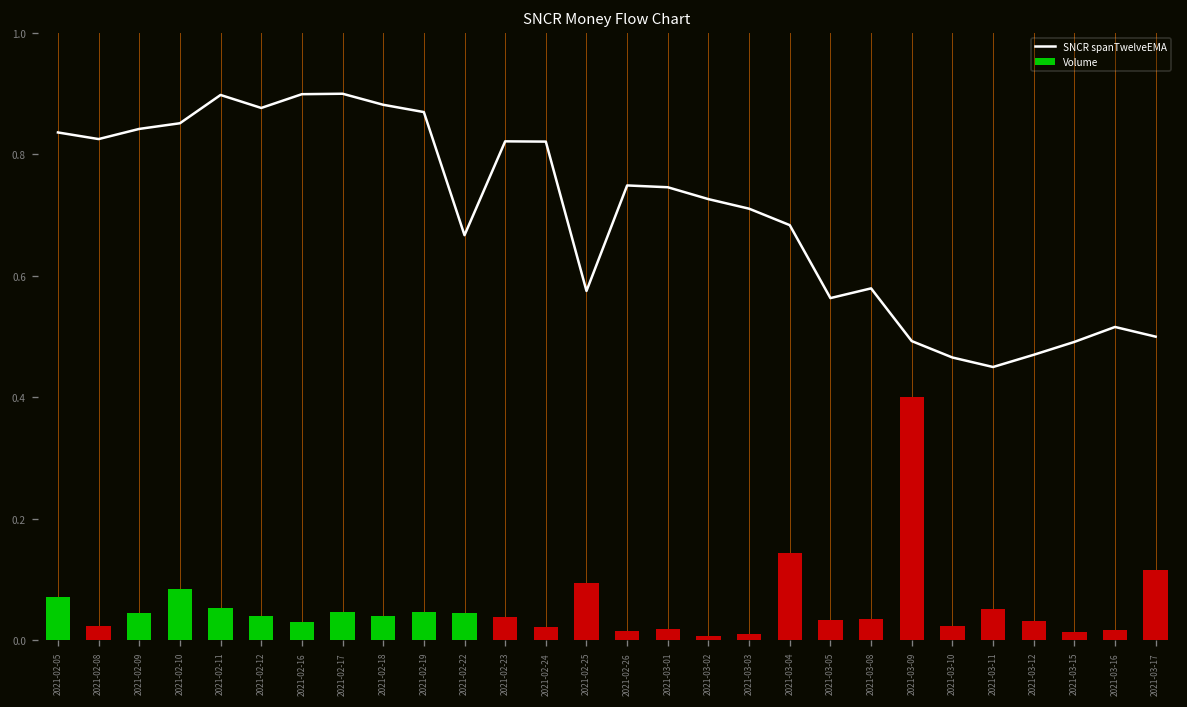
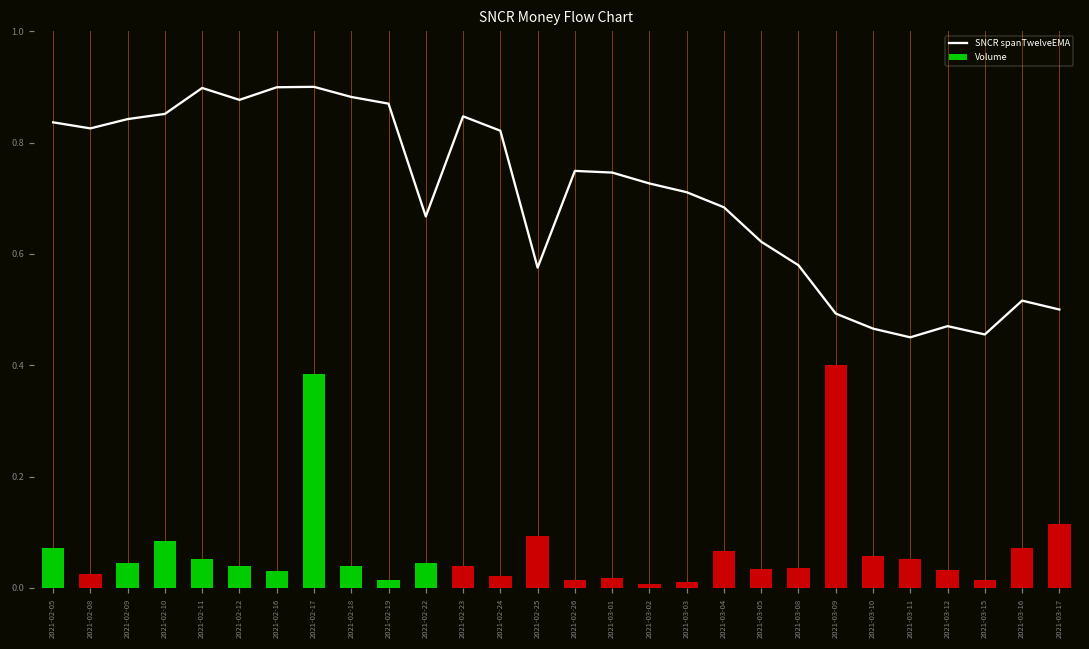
Volume, 2021-02-17: 0.05 -> 0.38
Volume, 2021-02-19: 0.05 -> 0.01
SNCR spanTwelveEMA, 2021-02-23: 0.82 -> 0.85
Volume, 2021-03-04: 0.14 -> 0.07
SNCR spanTwelveEMA, 2021-03-05: 0.56 -> 0.62
Volume, 2021-03-10: 0.02 -> 0.06
SNCR spanTwelveEMA, 2021-03-15: 0.49 -> 0.46
Volume, 2021-03-16: 0.02 -> 0.07
